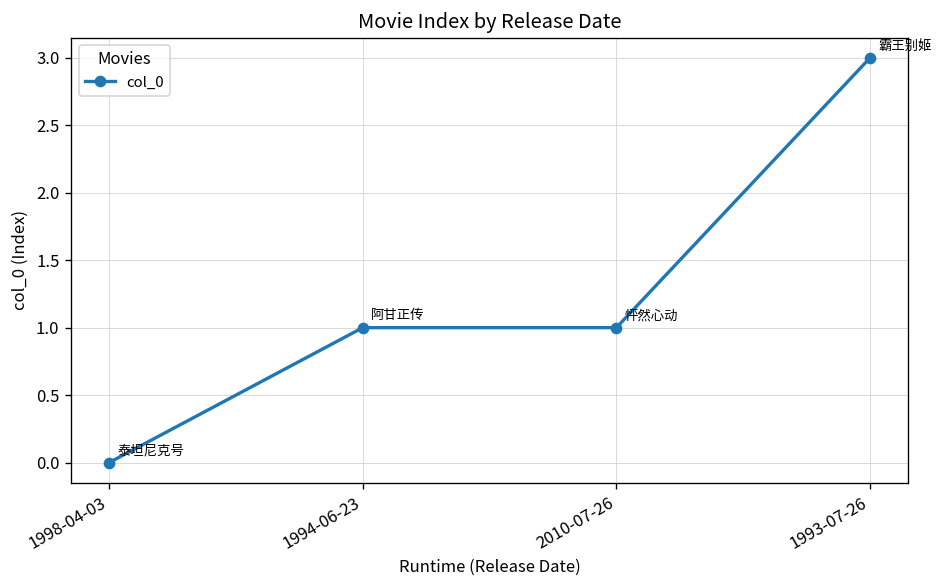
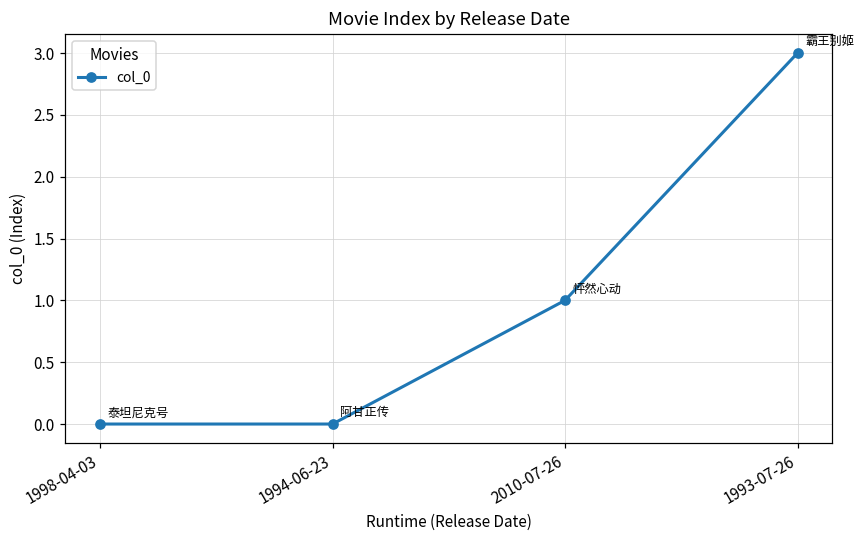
1994-06-23: 1 -> 0
